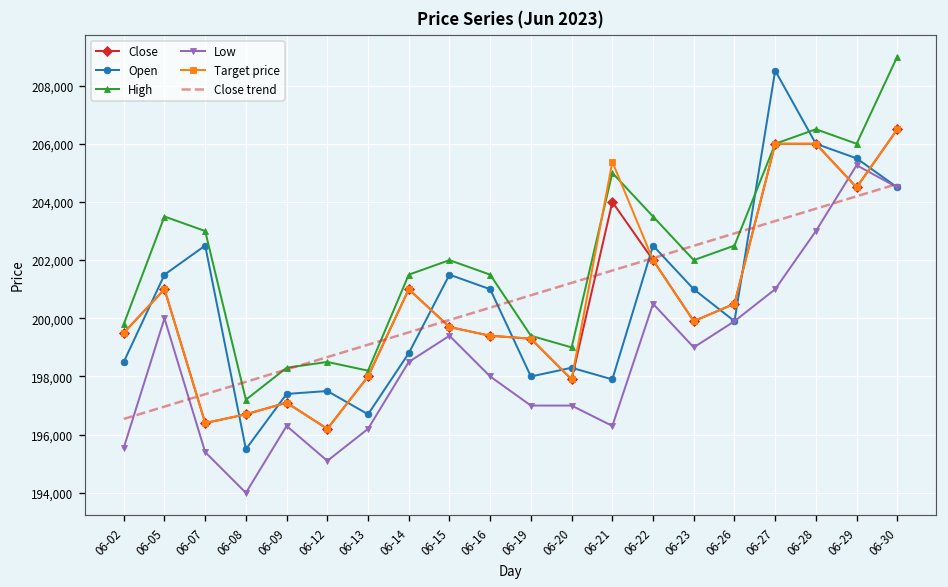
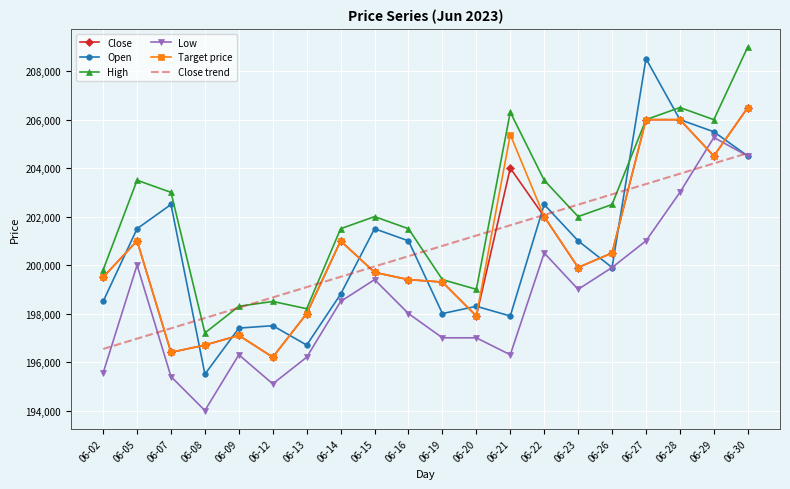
High, 06-21: 205,000 -> 206,300
